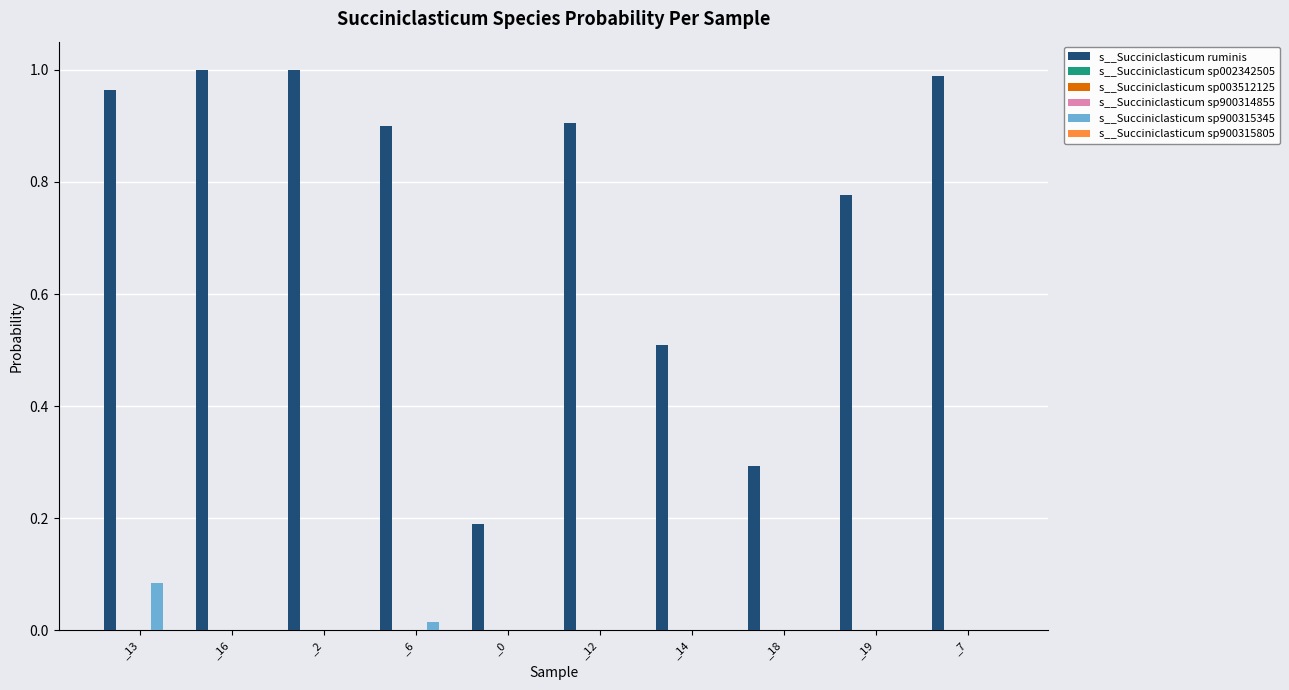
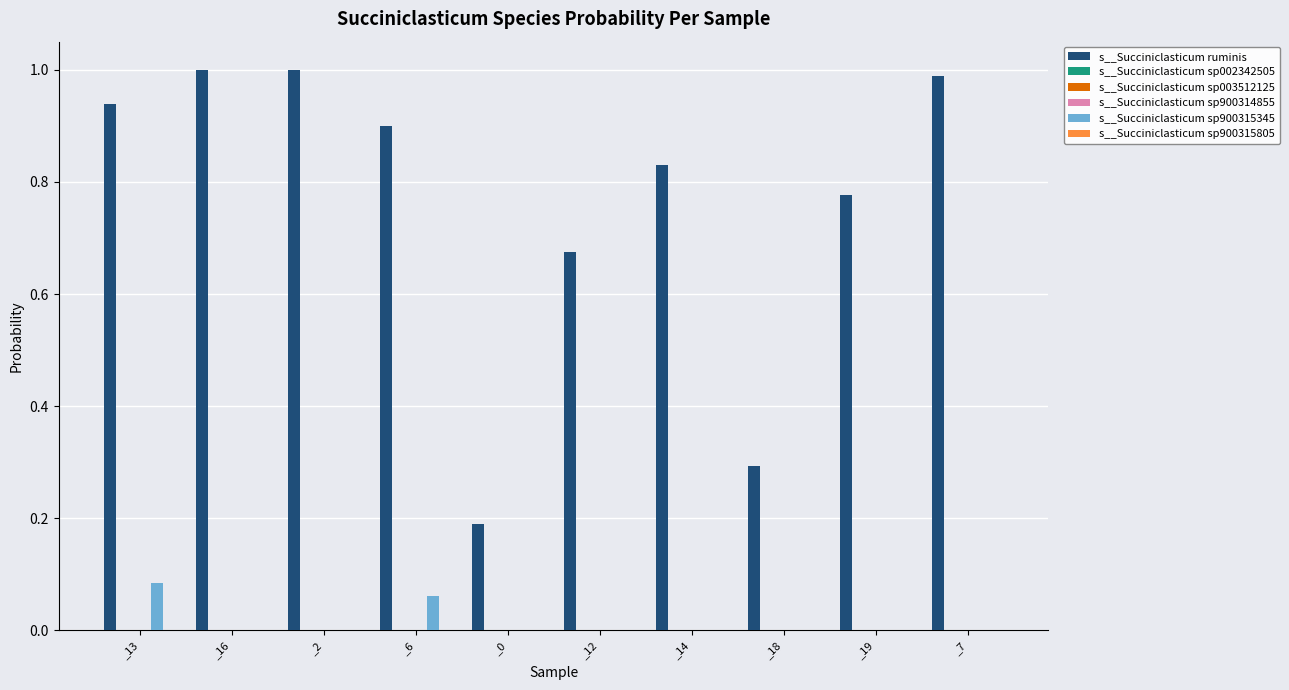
s__Succiniclasticum ruminis, _13: 0.96 -> 0.94
s__Succiniclasticum sp900315345, _6: 0.02 -> 0.06
s__Succiniclasticum ruminis, _12: 0.90 -> 0.68
s__Succiniclasticum ruminis, _14: 0.51 -> 0.83
